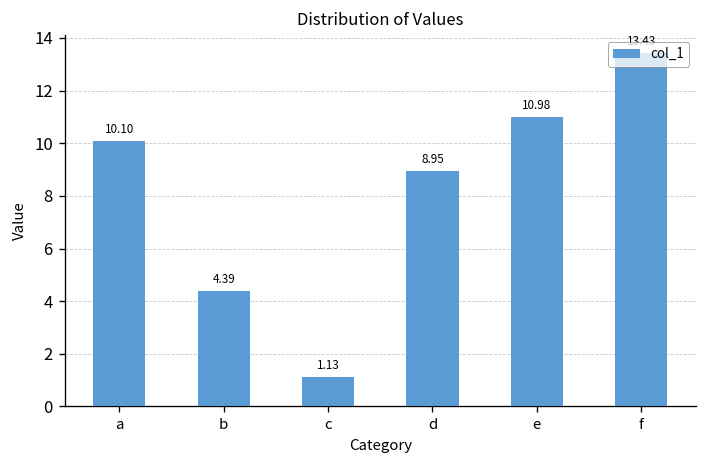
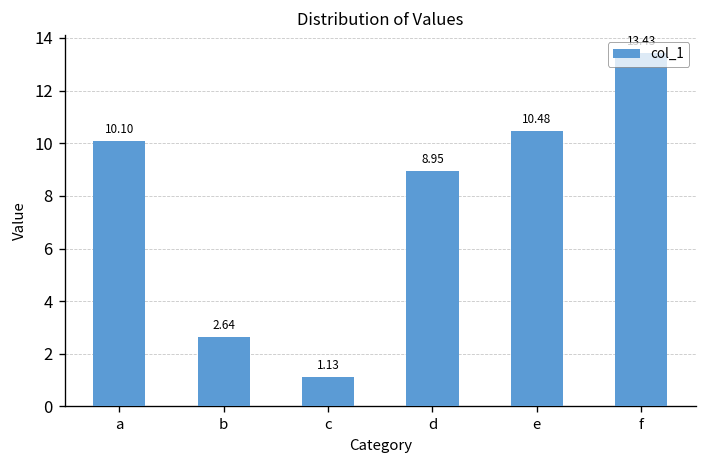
b: 4.39 -> 2.64
e: 10.98 -> 10.48
